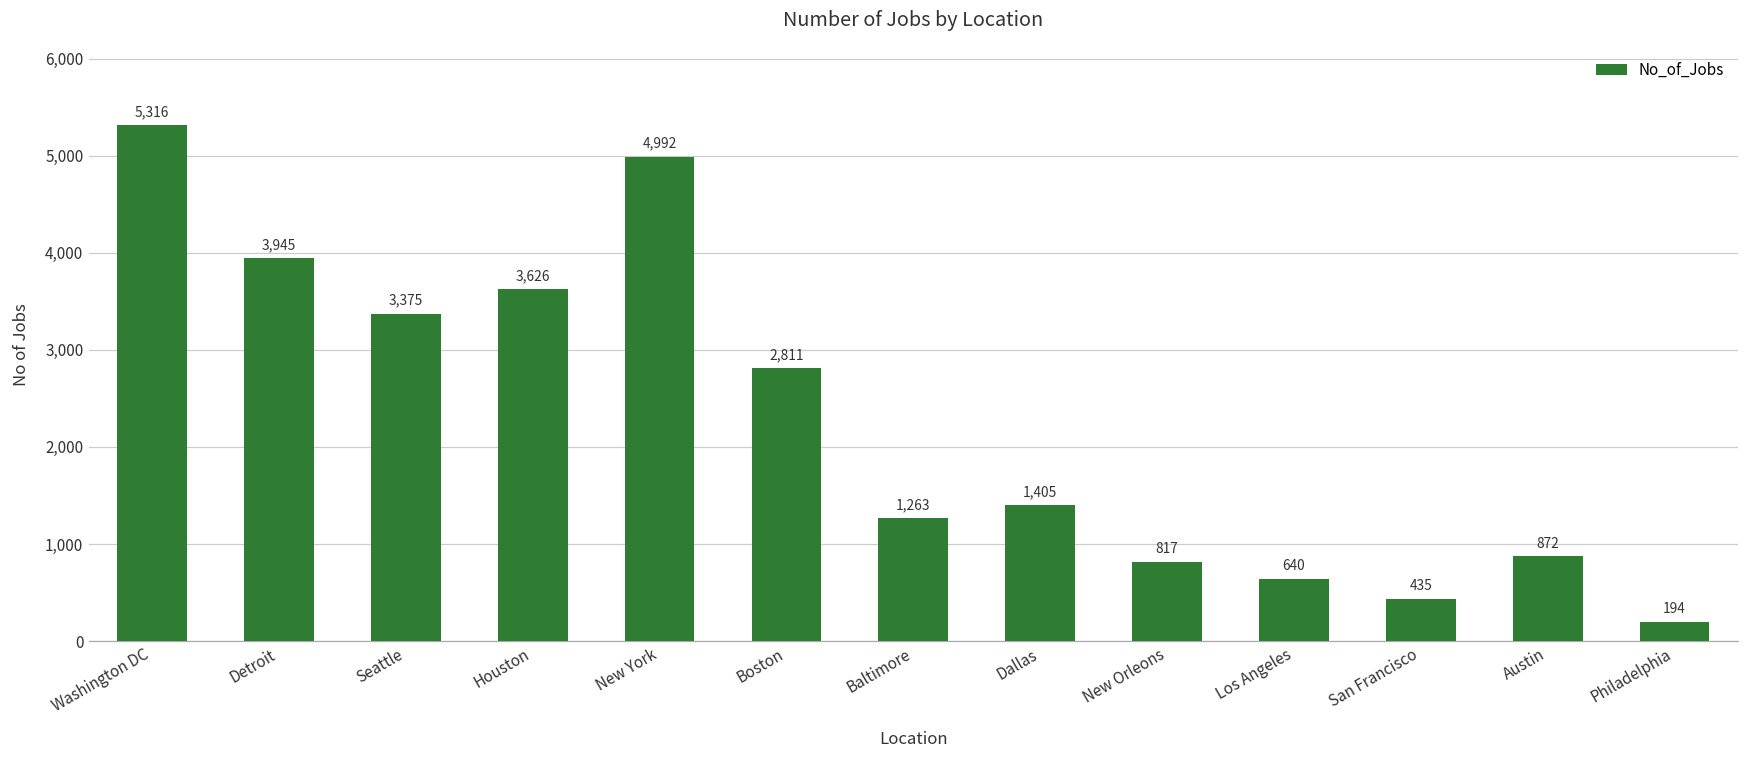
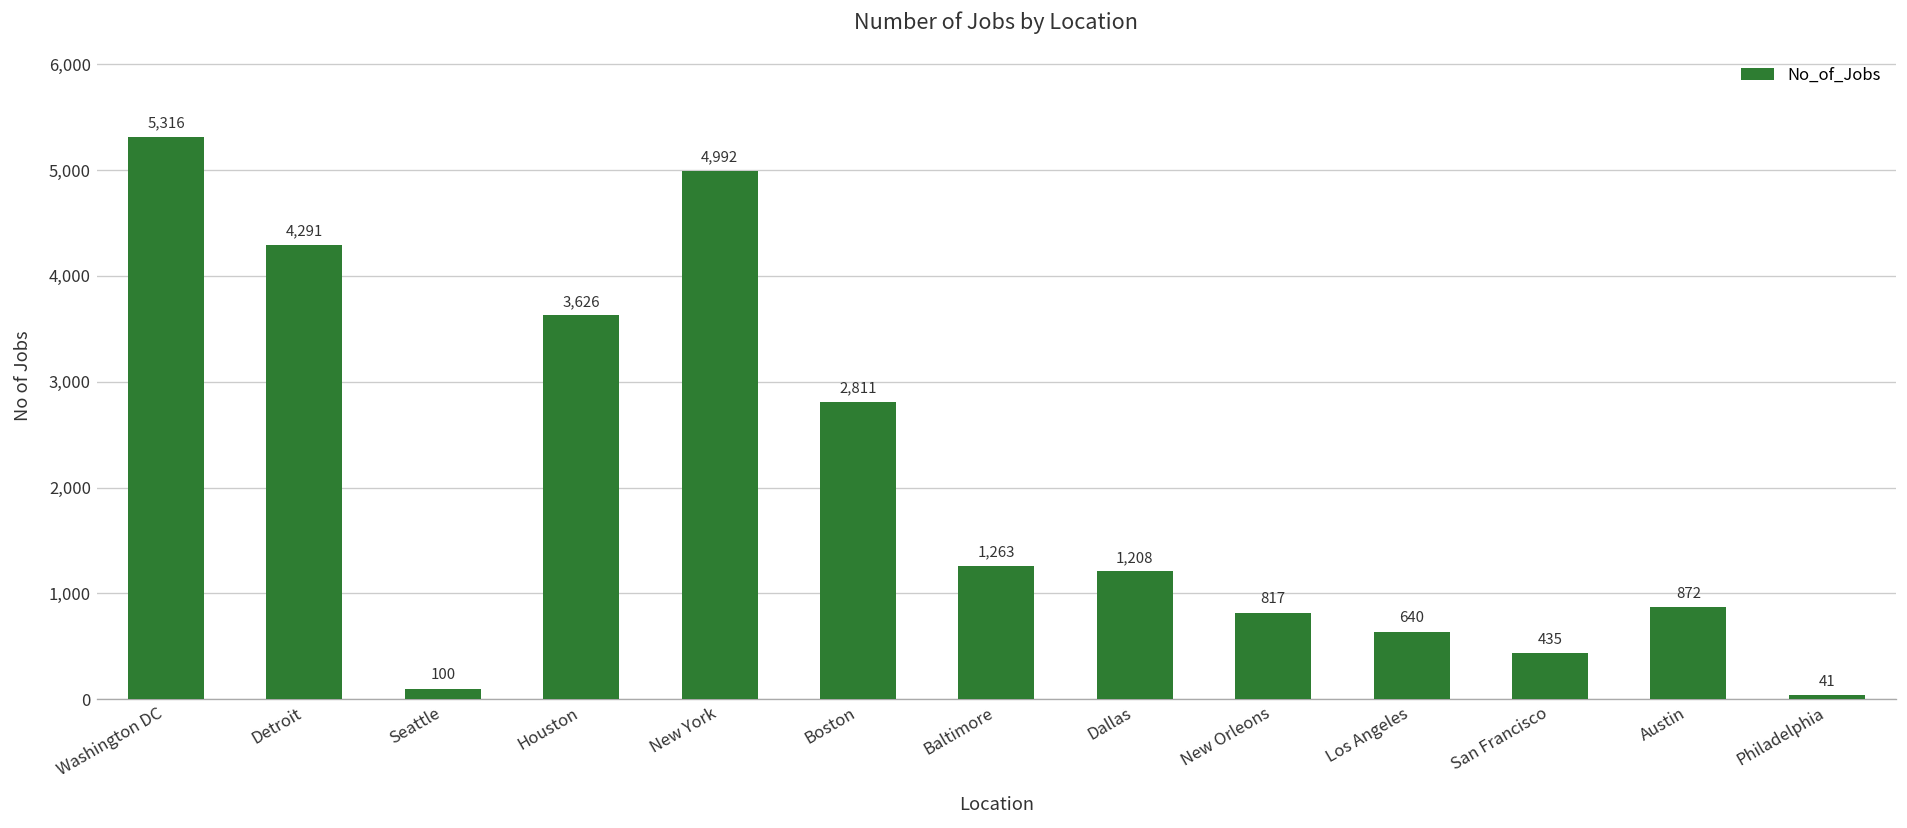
Detroit: 3,945 -> 4,291
Seattle: 3,375 -> 100
Dallas: 1,405 -> 1,208
Philadelphia: 194 -> 41
